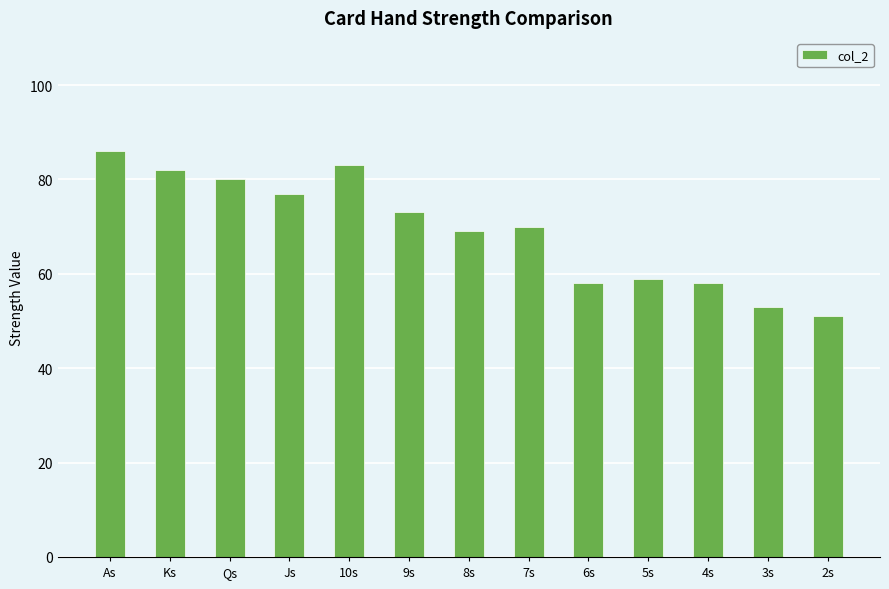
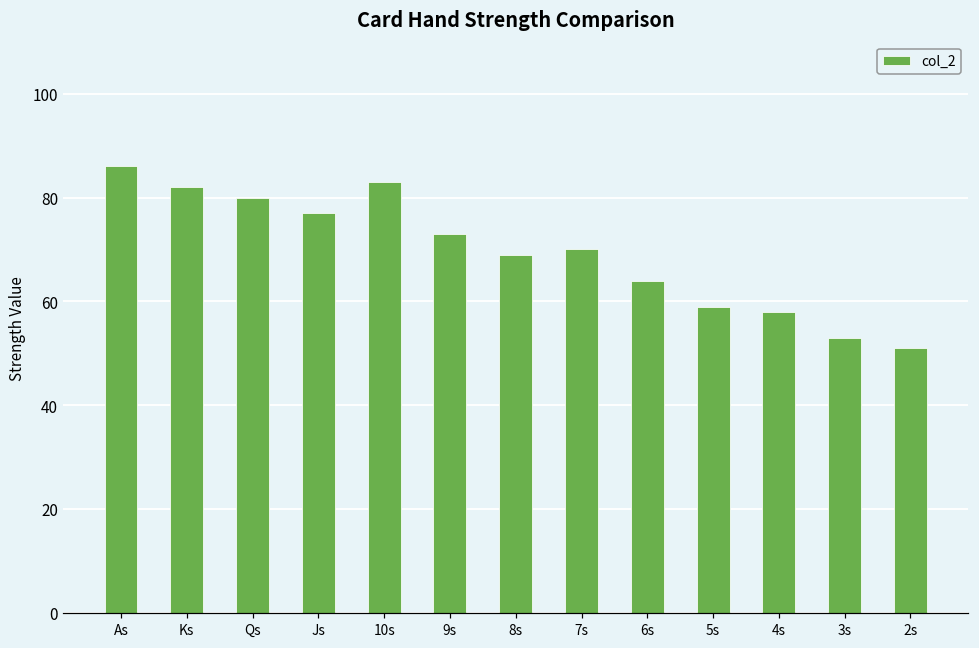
6s: 58 -> 64
